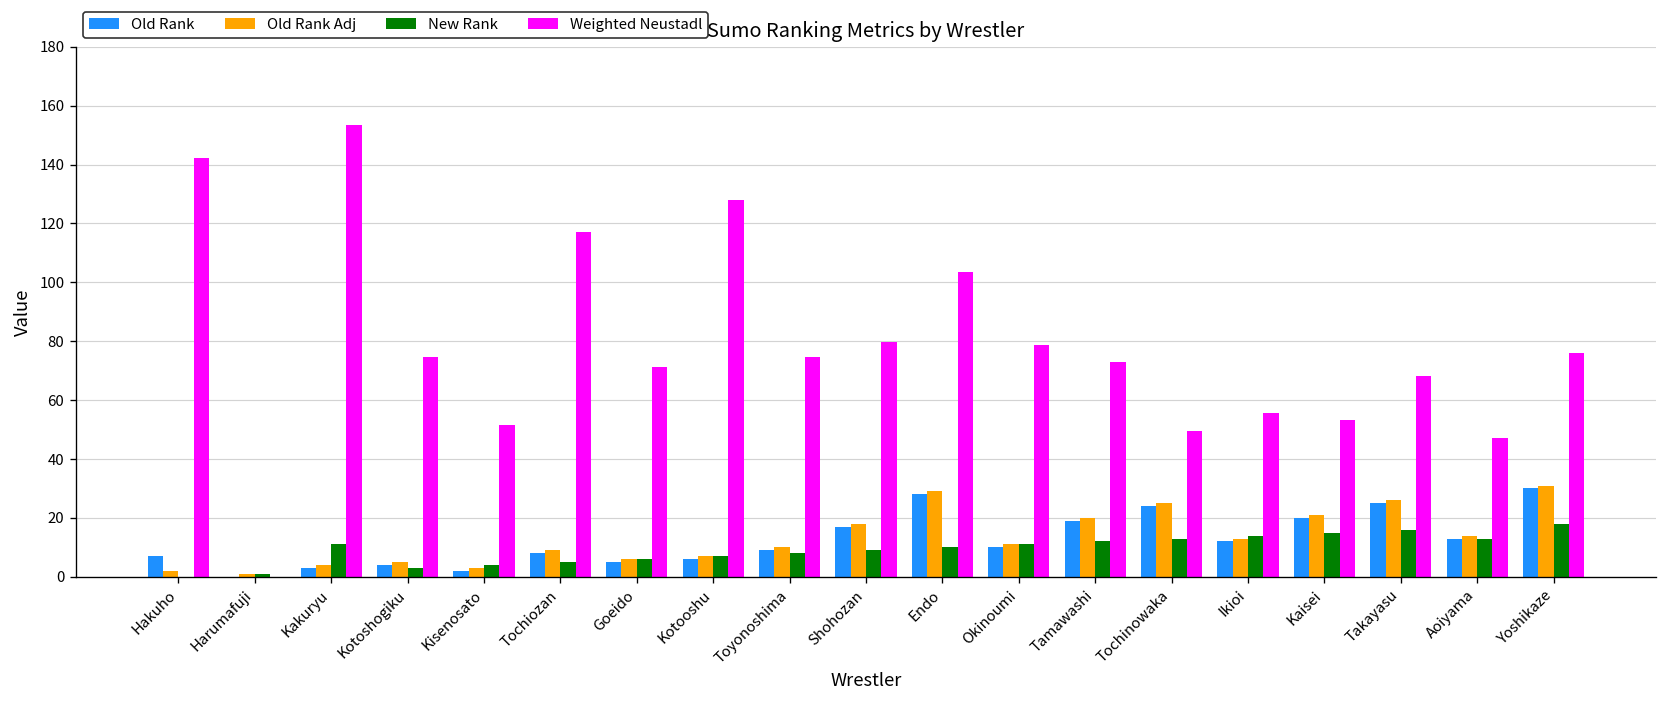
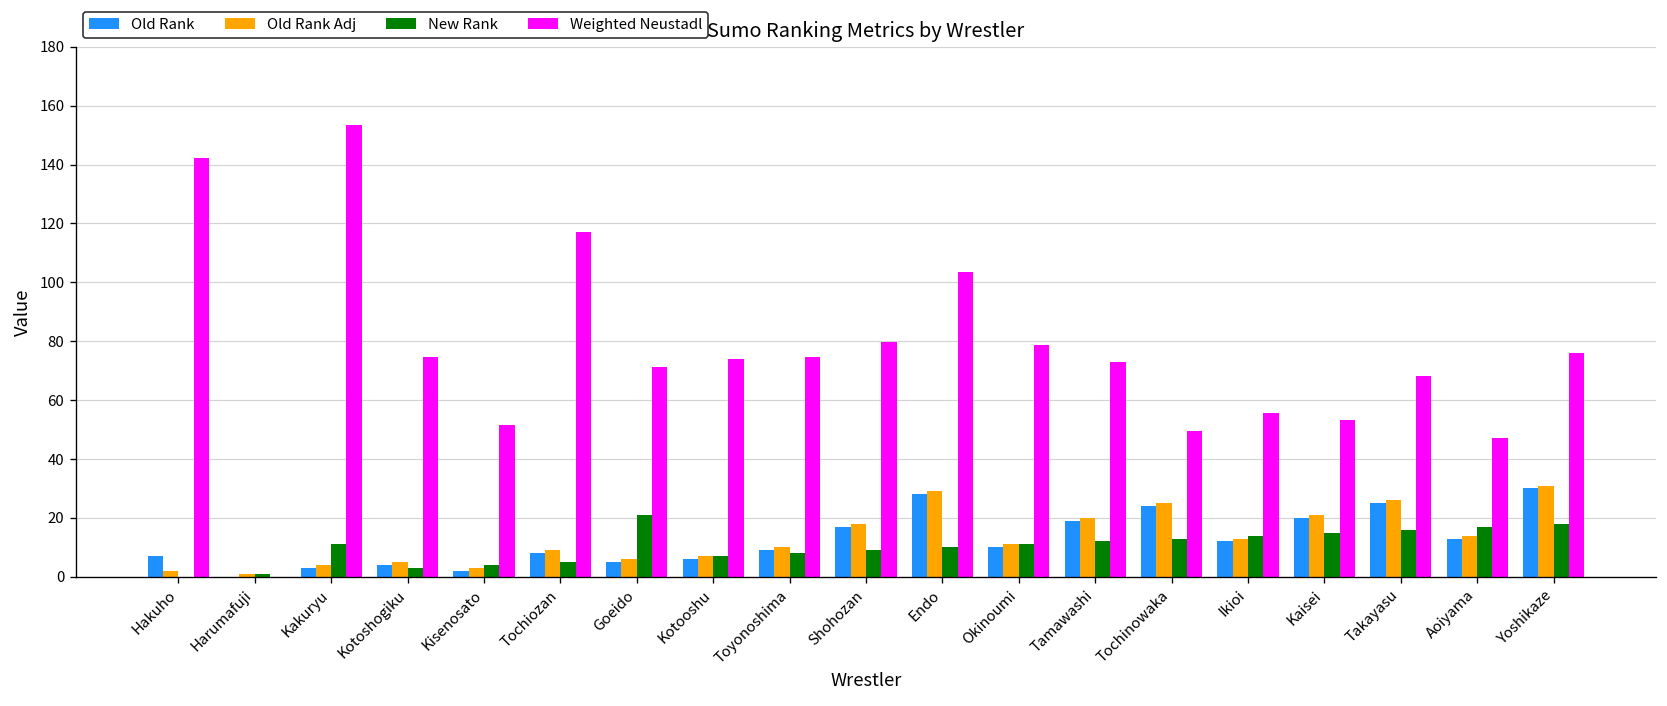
New Rank, Goeido: 6 -> 21
Weighted Neustadl, Kotooshu: 128 -> 74
New Rank, Aoiyama: 13 -> 17
